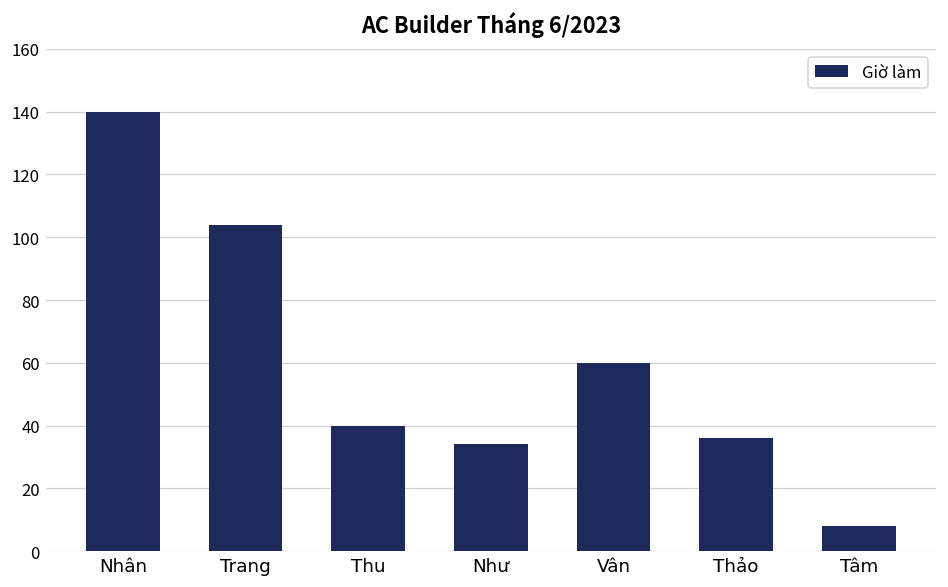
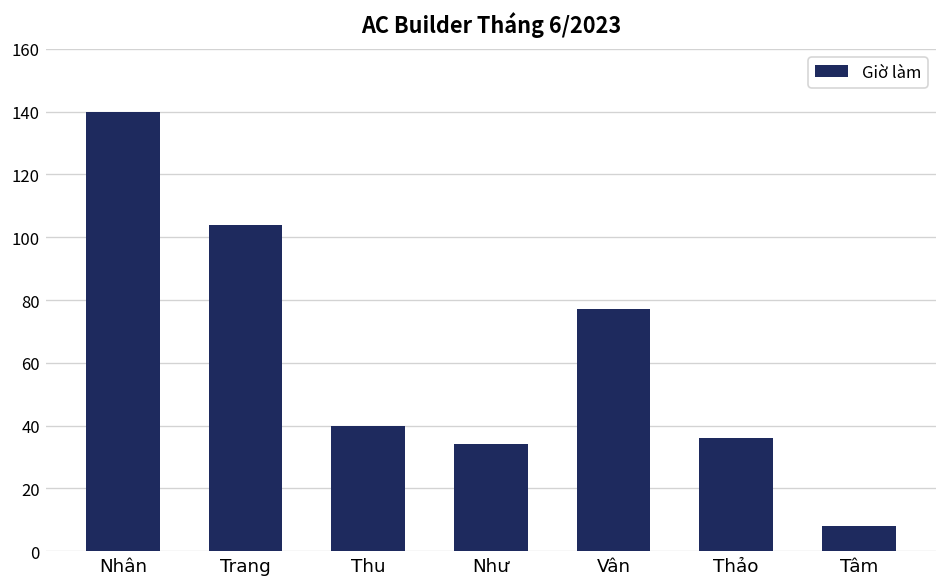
Vân: 60 -> 77
